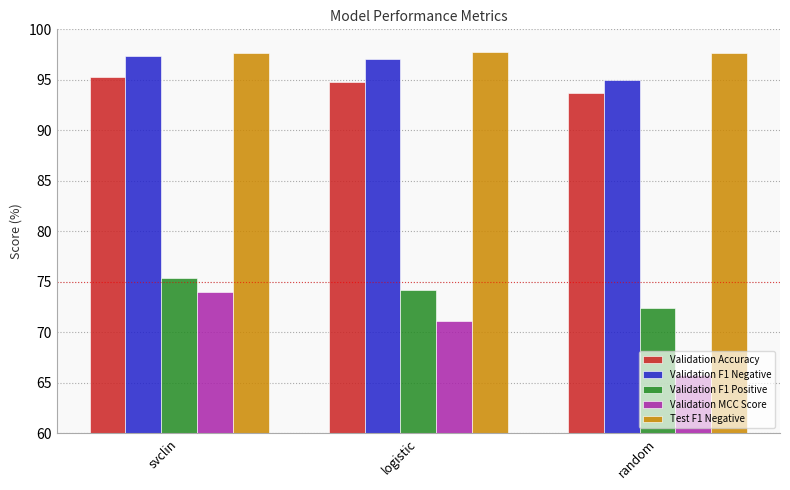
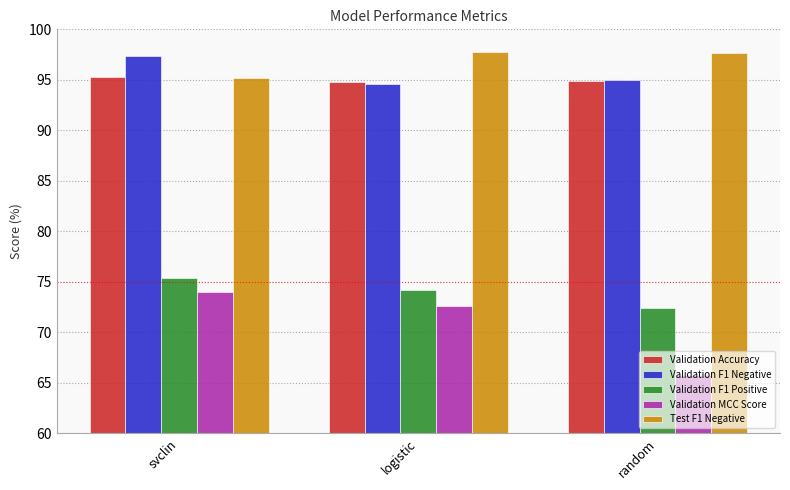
Test F1 Negative, svclin: 97.7 -> 95.2
Validation F1 Negative, logistic: 97.1 -> 94.6
Validation MCC Score, logistic: 71.2 -> 72.6
Validation Accuracy, random: 93.7 -> 94.9
